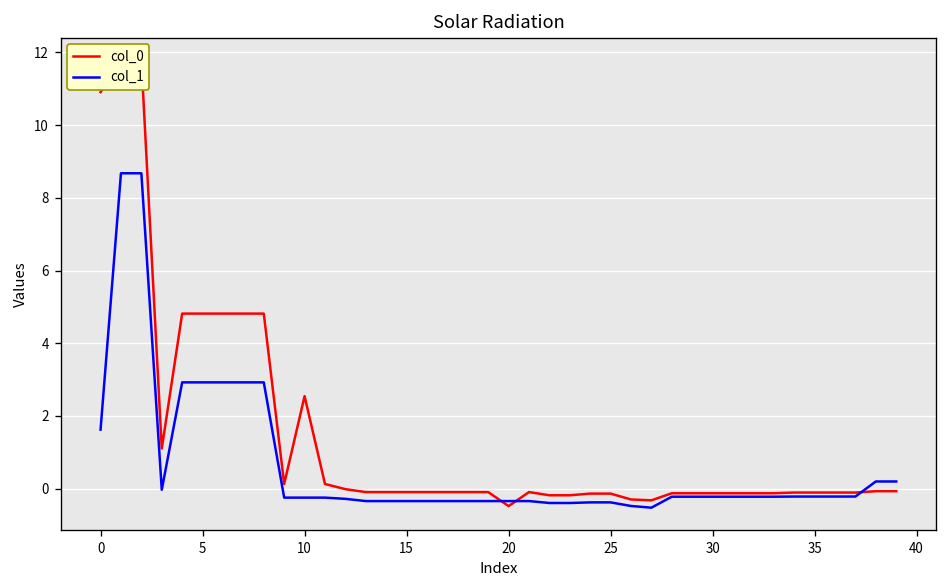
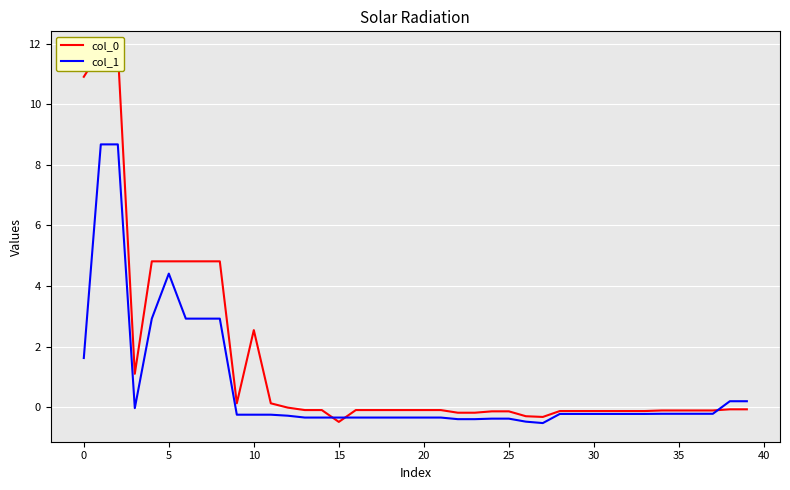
col_1, 5: 2.9 -> 4.4
col_0, 15: -0.1 -> -0.5
col_0, 20: -0.5 -> -0.1
